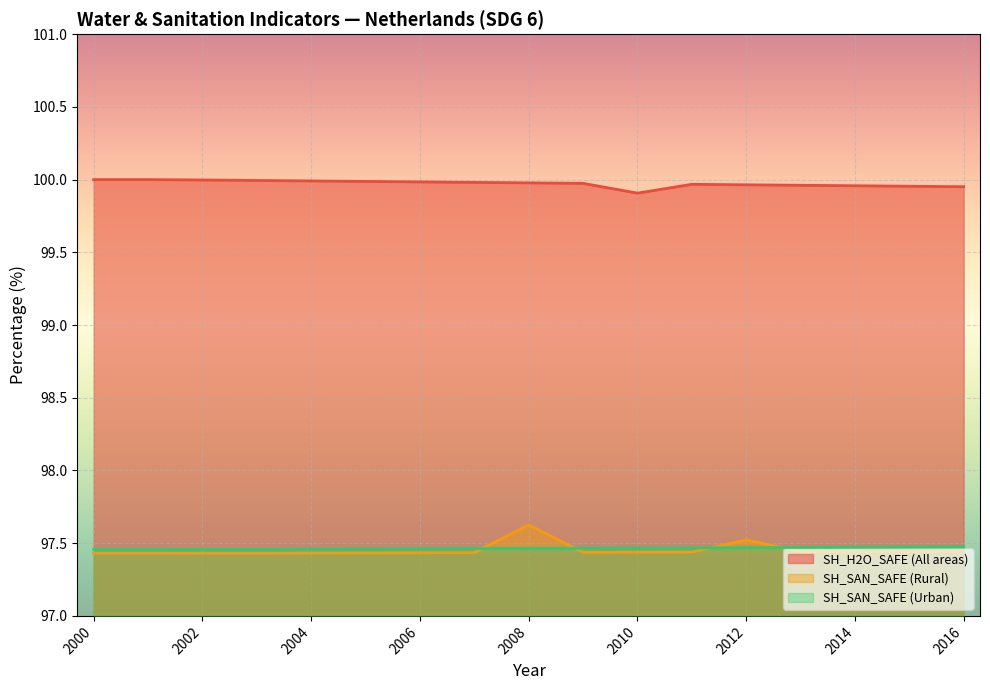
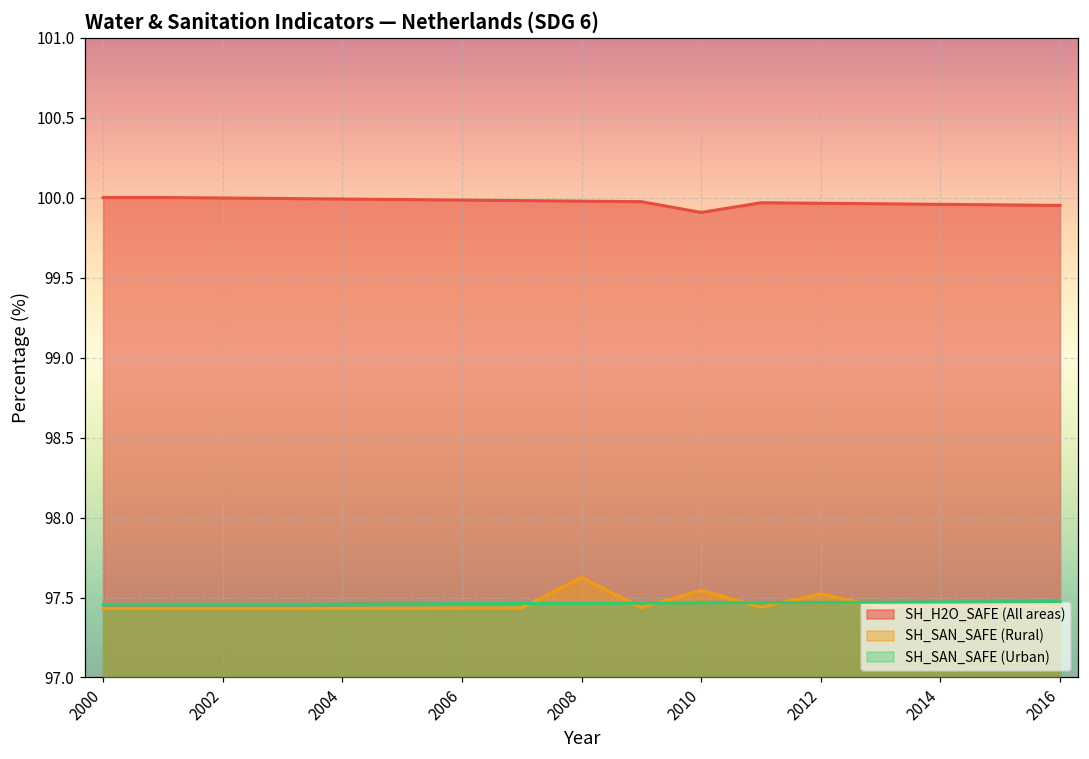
SH_SAN_SAFE (Rural), 2010: 97.44 -> 97.54
